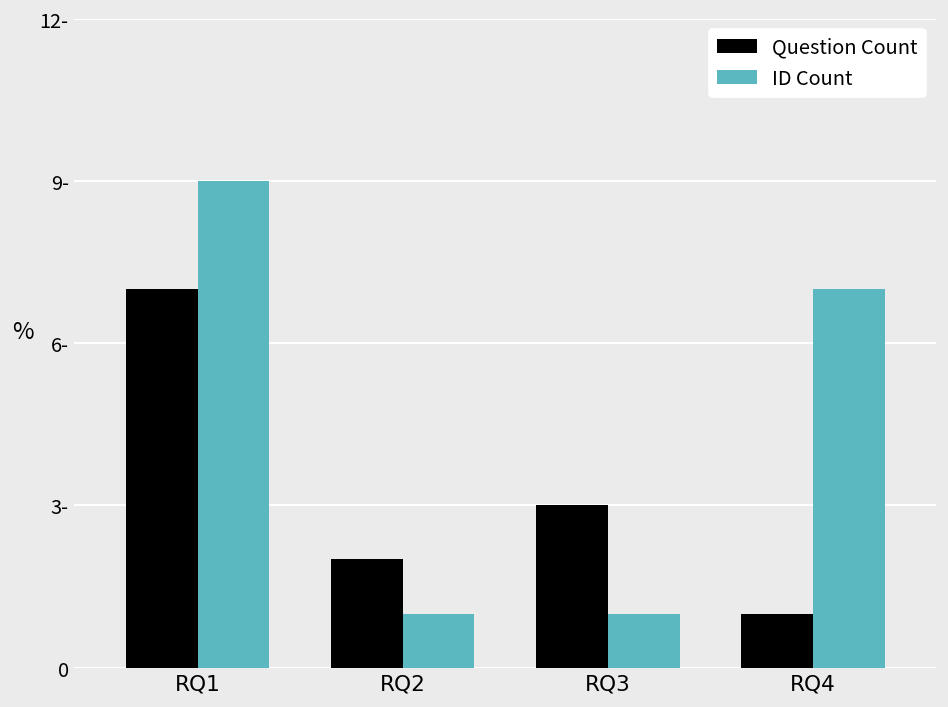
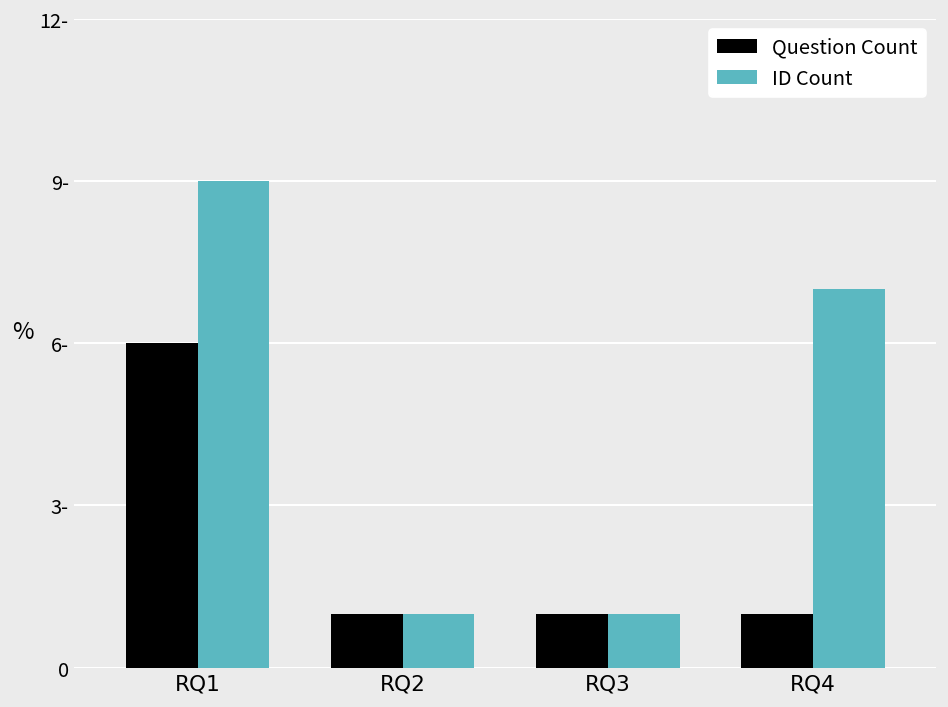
Question Count, RQ1: 7- -> 6-
Question Count, RQ2: 2- -> 1-
Question Count, RQ3: 3- -> 1-
